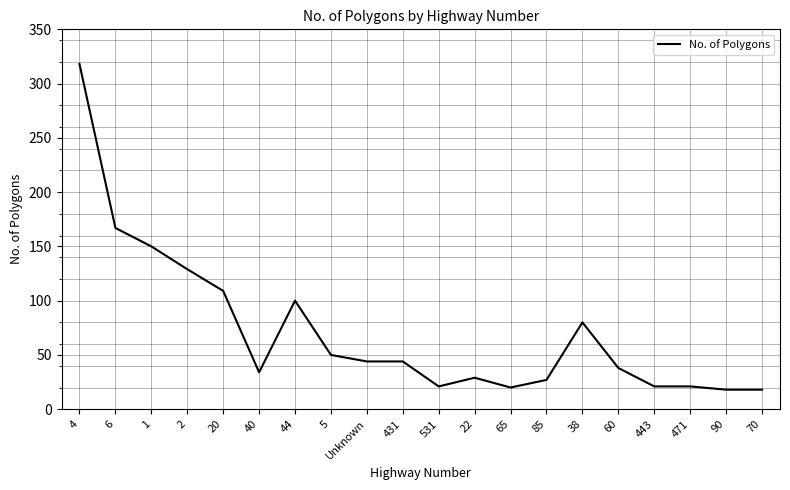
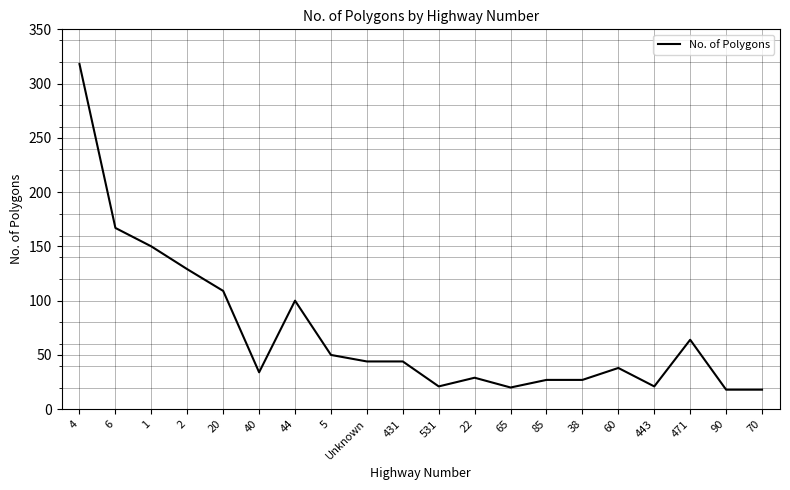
38: 80 -> 27
471: 21 -> 64
